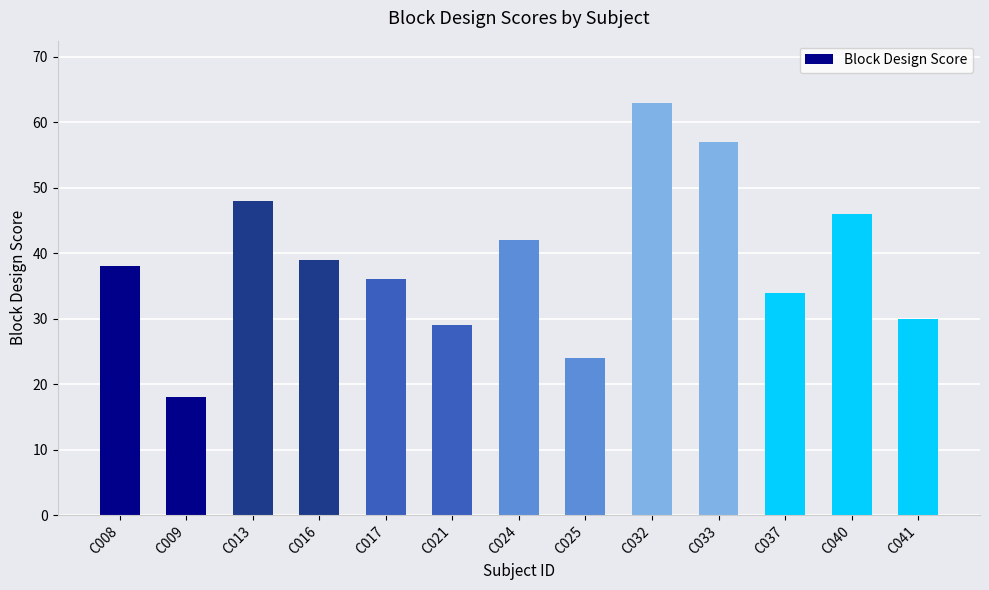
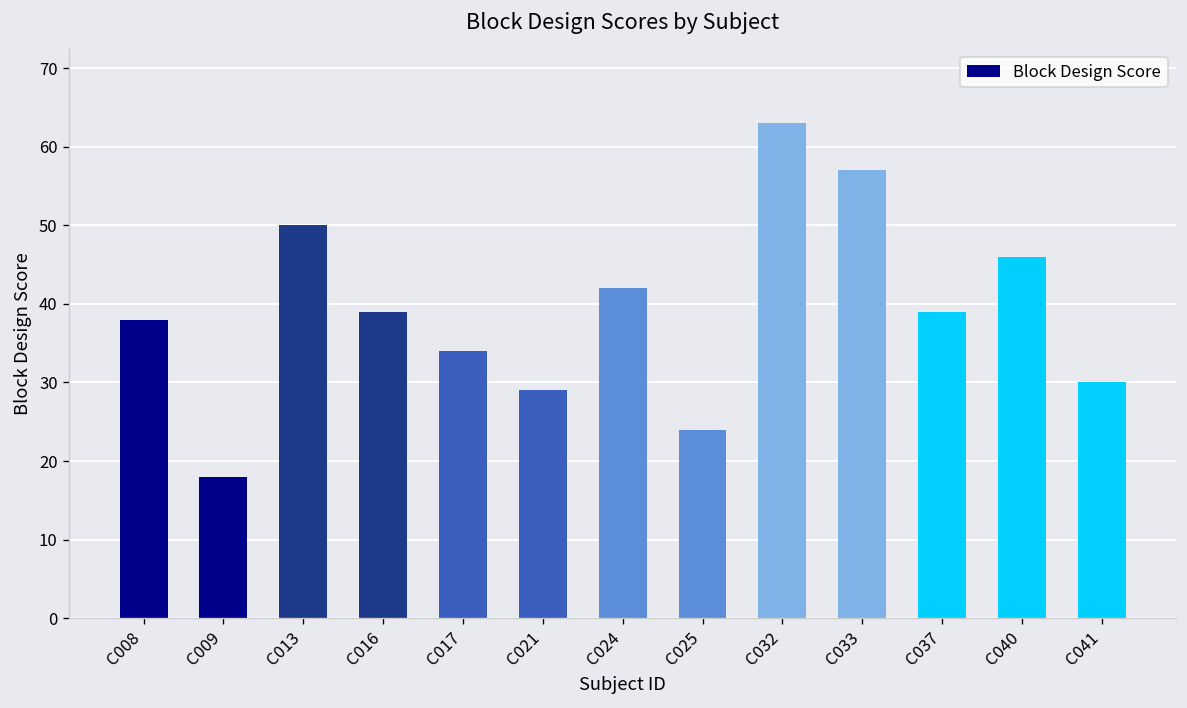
C013: 48 -> 50
C017: 36 -> 34
C037: 34 -> 39
